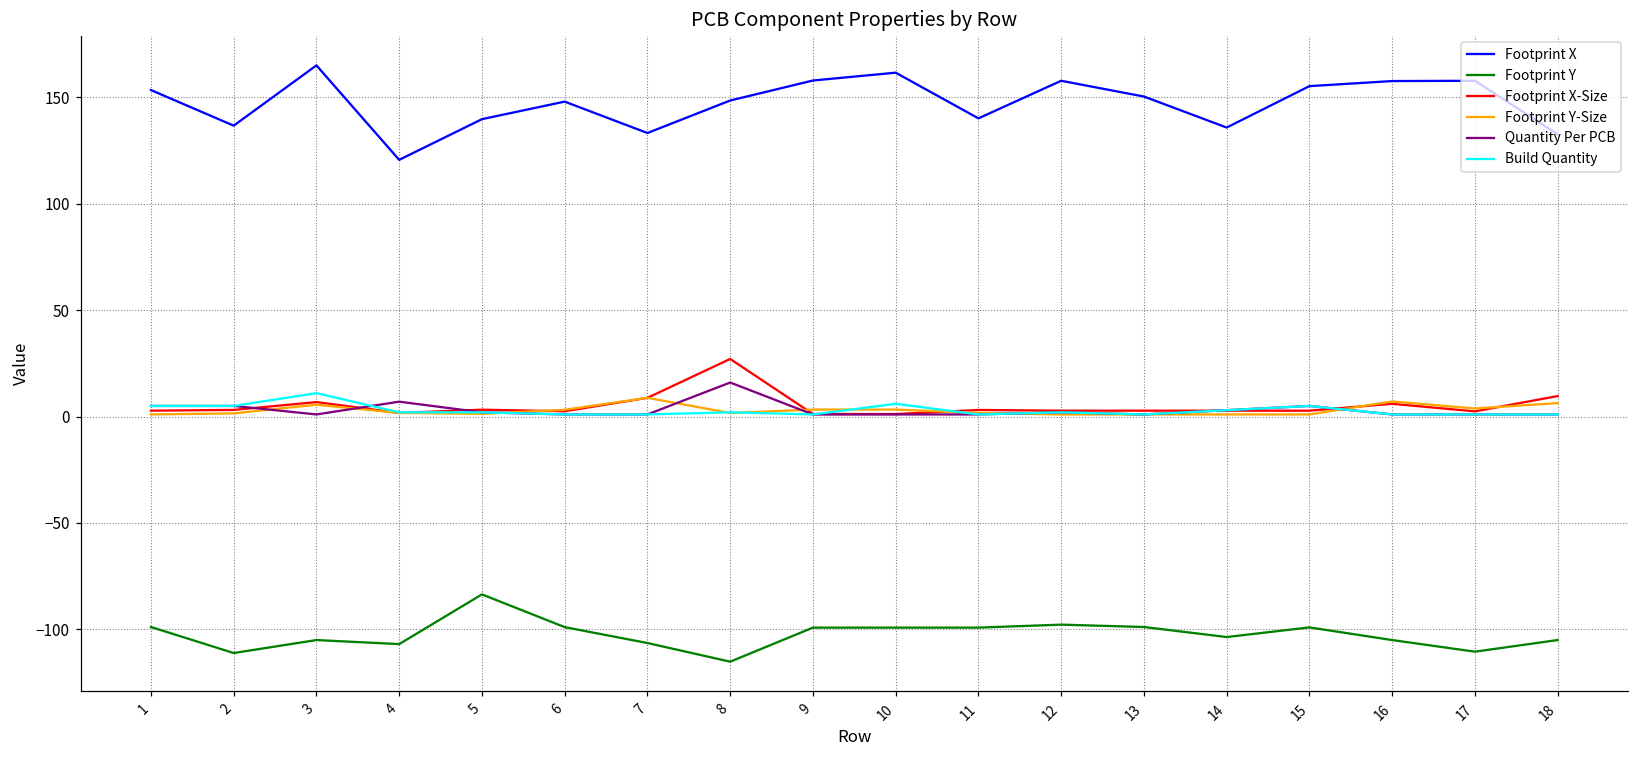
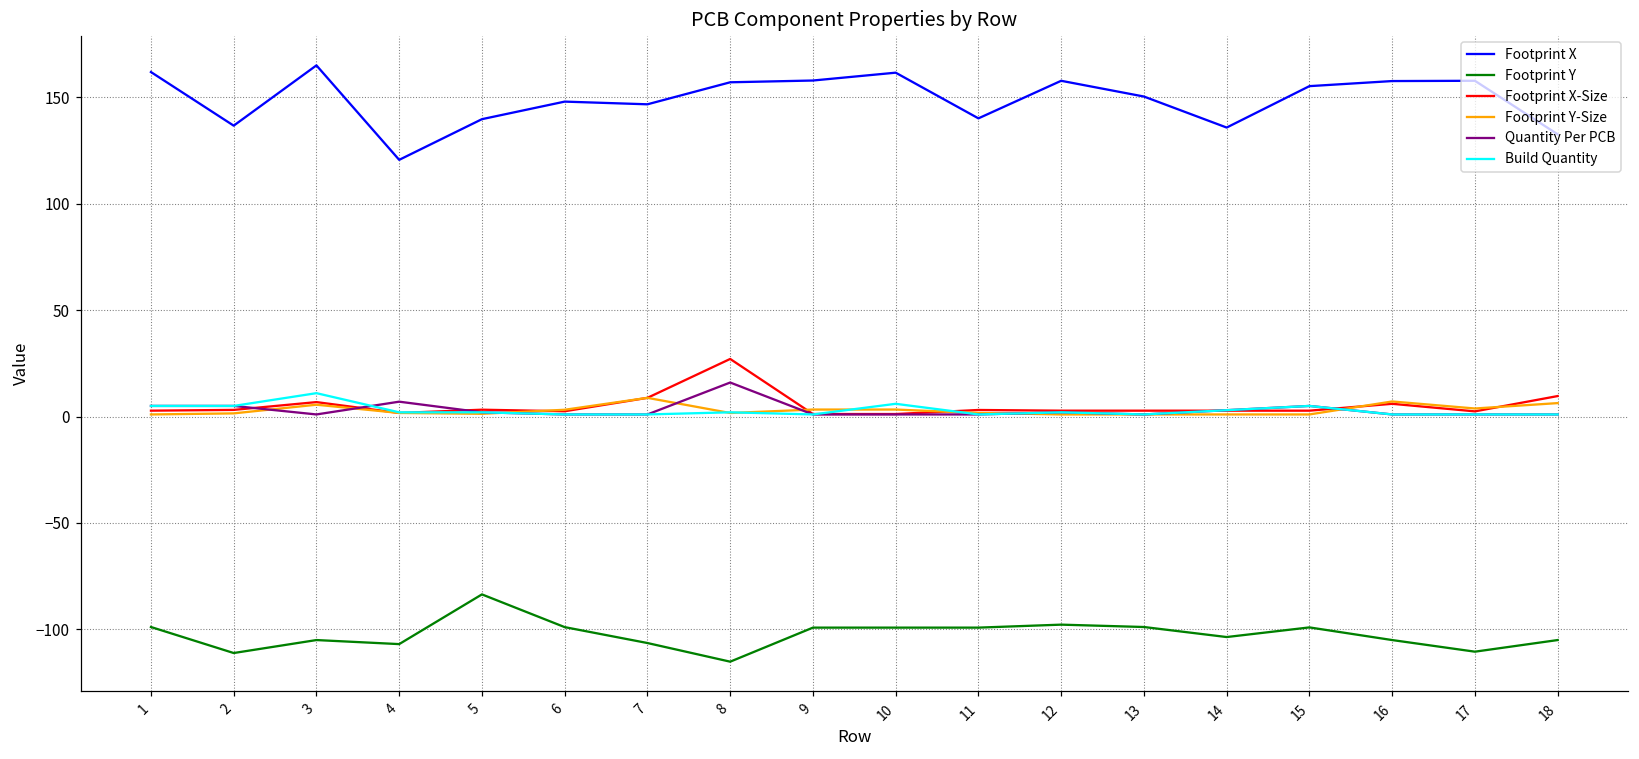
Footprint X, 1: 153 -> 162
Footprint X, 7: 133 -> 147
Footprint X, 8: 149 -> 157
